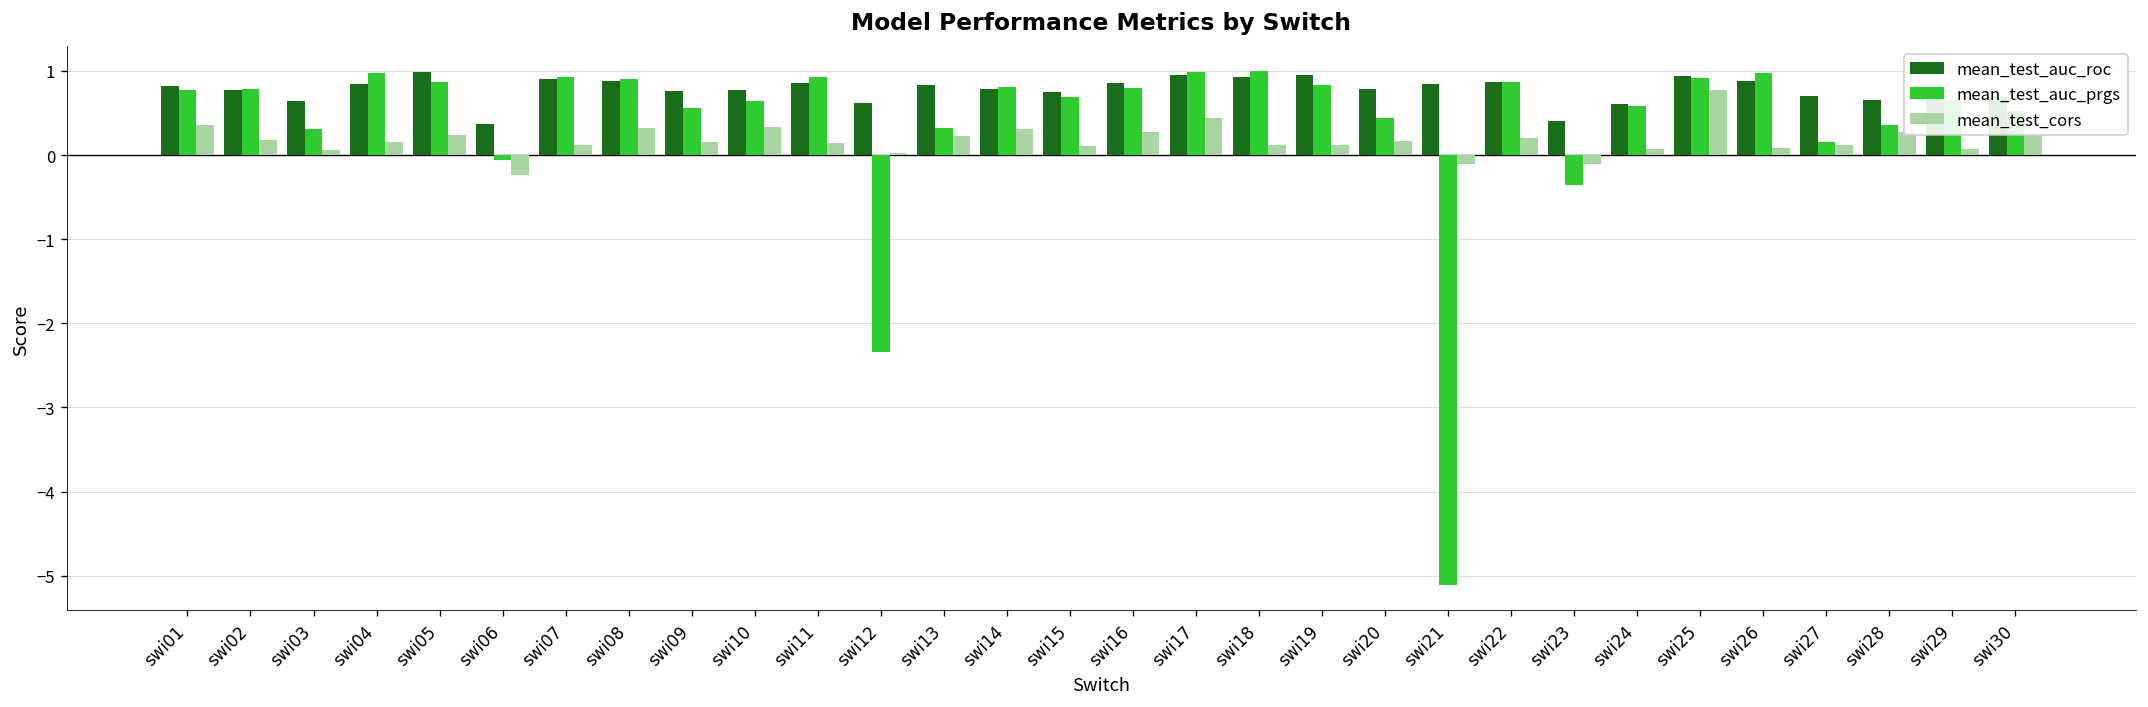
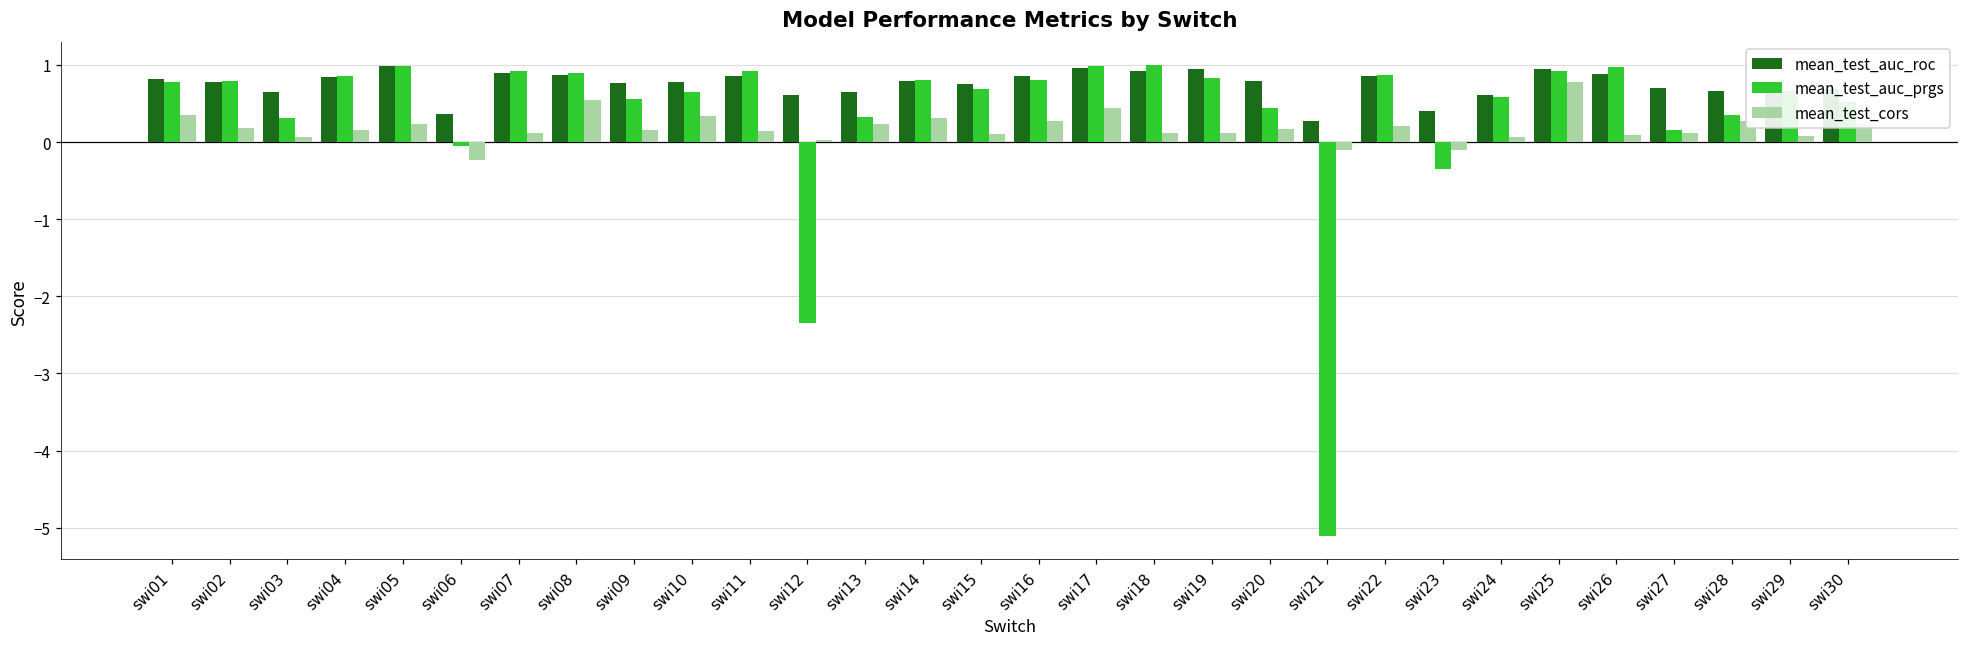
mean_test_auc_prgs, swi04: 1.0 -> 0.9
mean_test_auc_prgs, swi05: 0.9 -> 1.0
mean_test_cors, swi08: 0.3 -> 0.5
mean_test_auc_roc, swi13: 0.8 -> 0.6
mean_test_auc_roc, swi21: 0.8 -> 0.3
